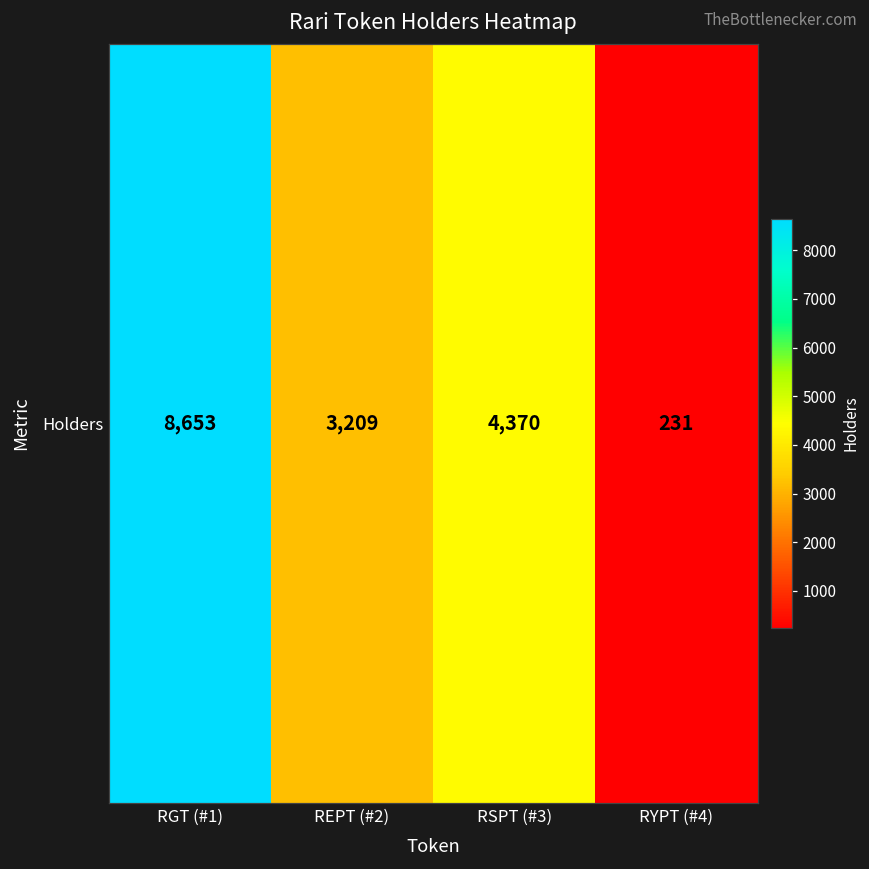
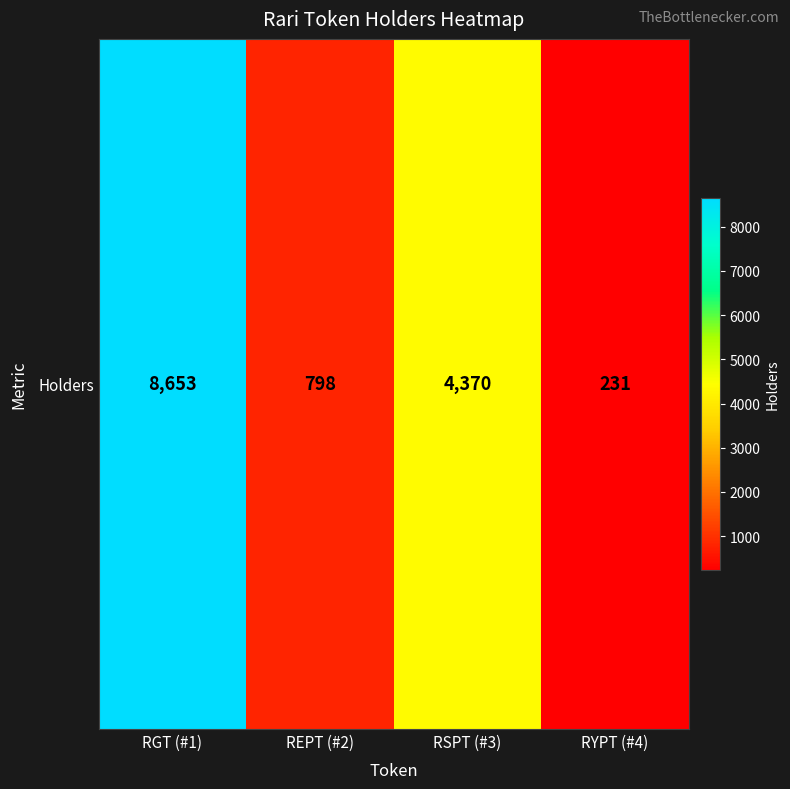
Holders, REPT (#2): 3,209 -> 798
